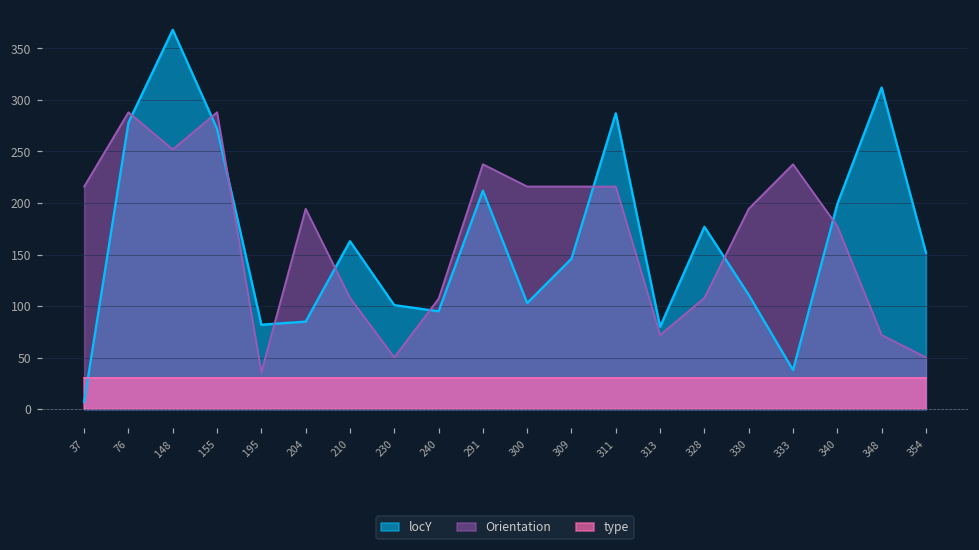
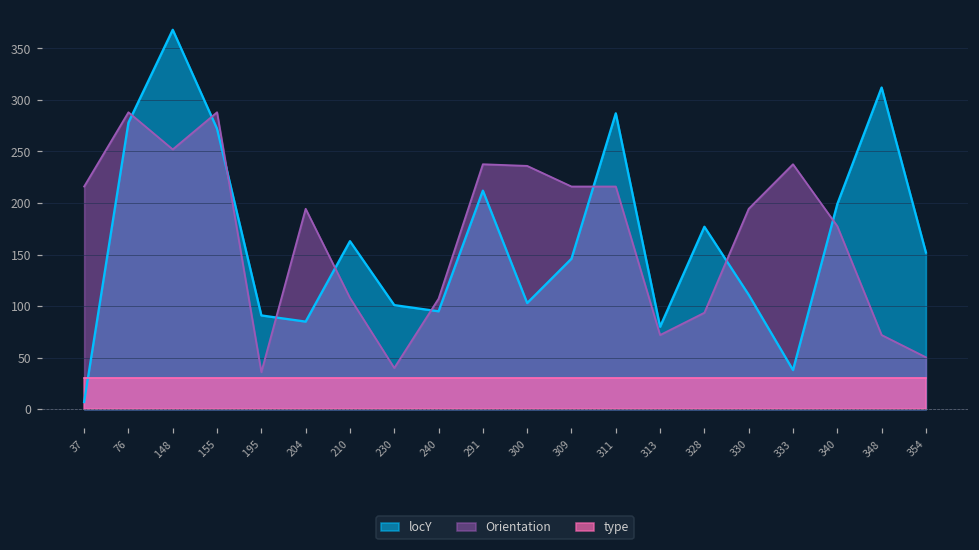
locY, 195: 80 -> 90
Orientation, 230: 50 -> 40
Orientation, 300: 220 -> 240
Orientation, 328: 110 -> 90
